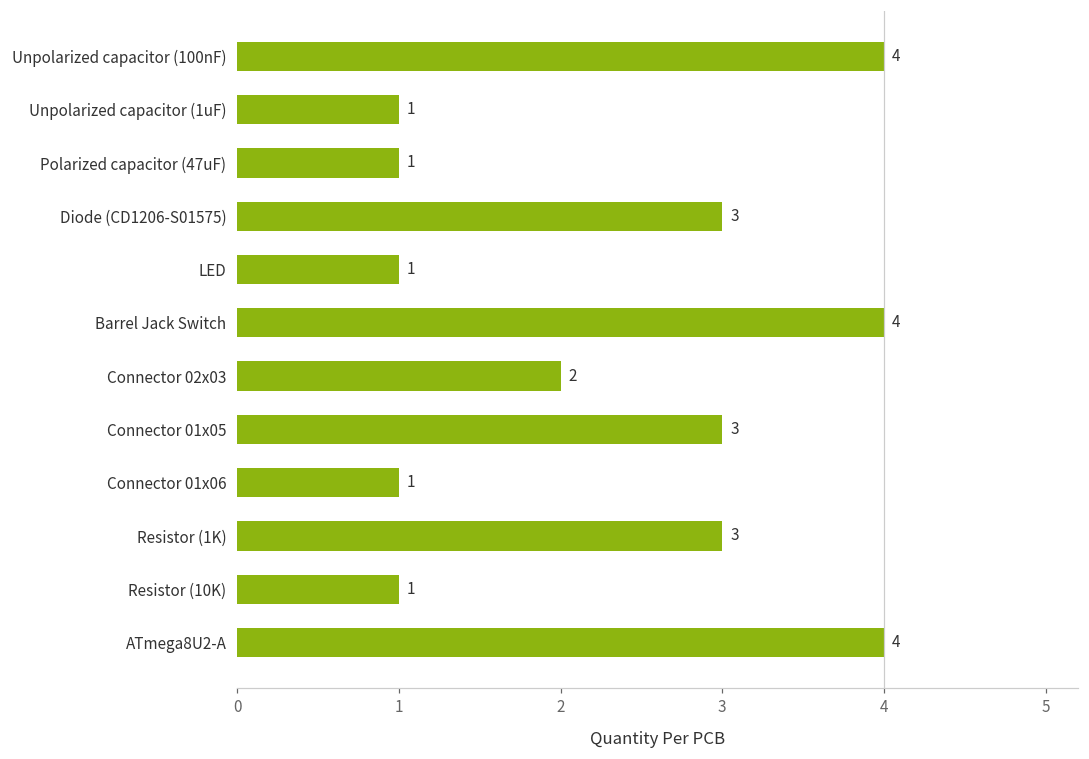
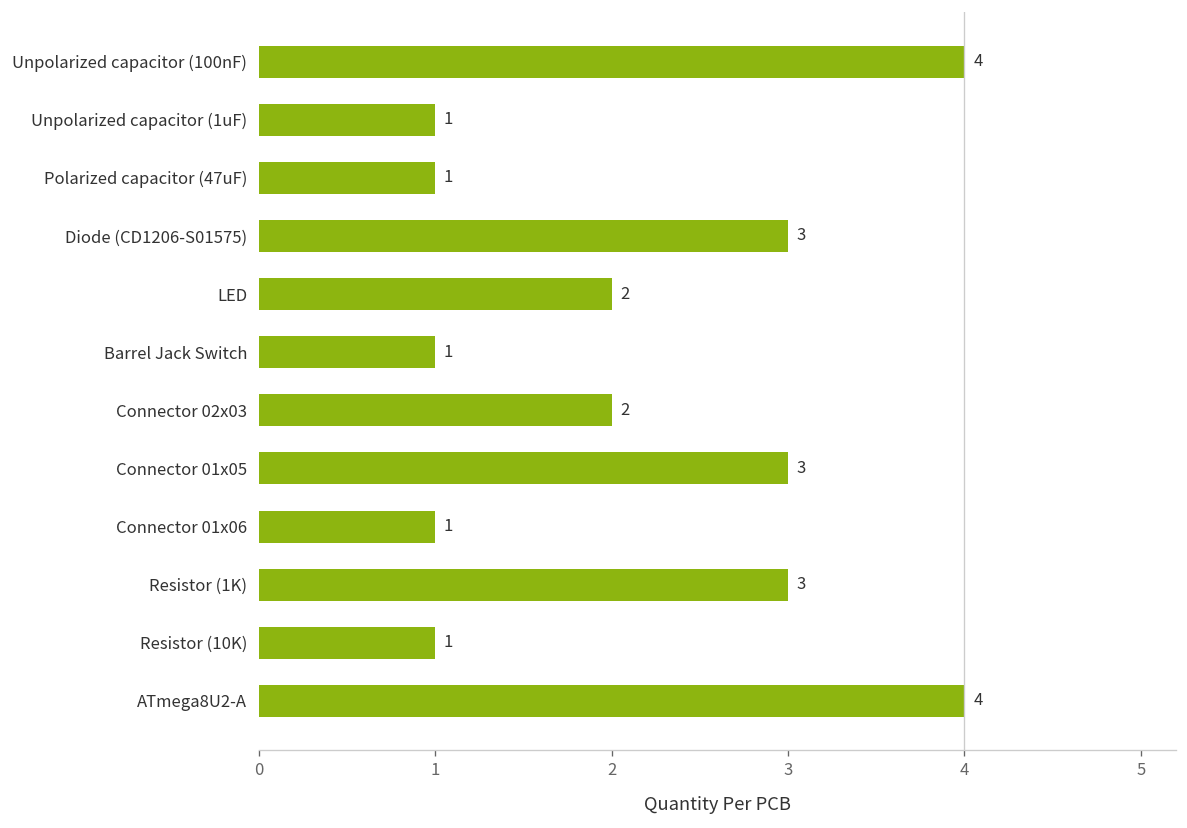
LED: 1 -> 2
Barrel Jack Switch: 4 -> 1
